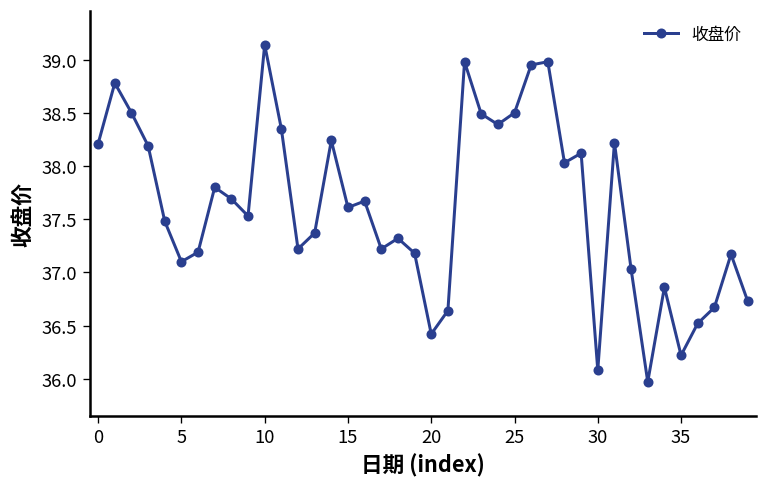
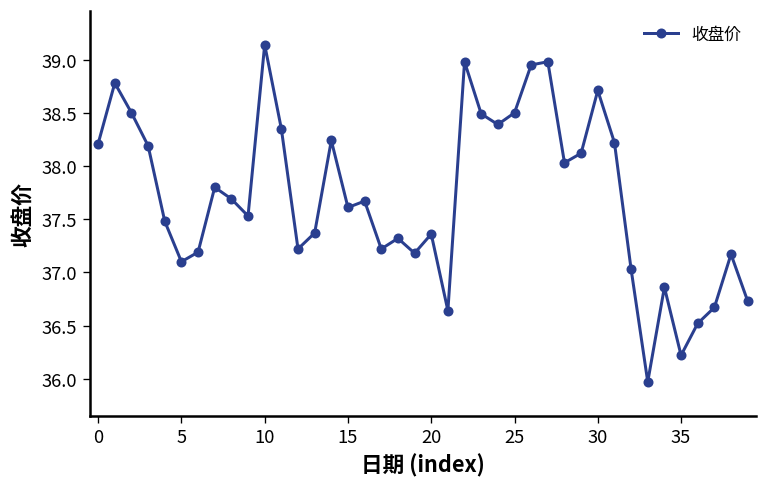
20: 36.4 -> 37.4
30: 36.1 -> 38.7
